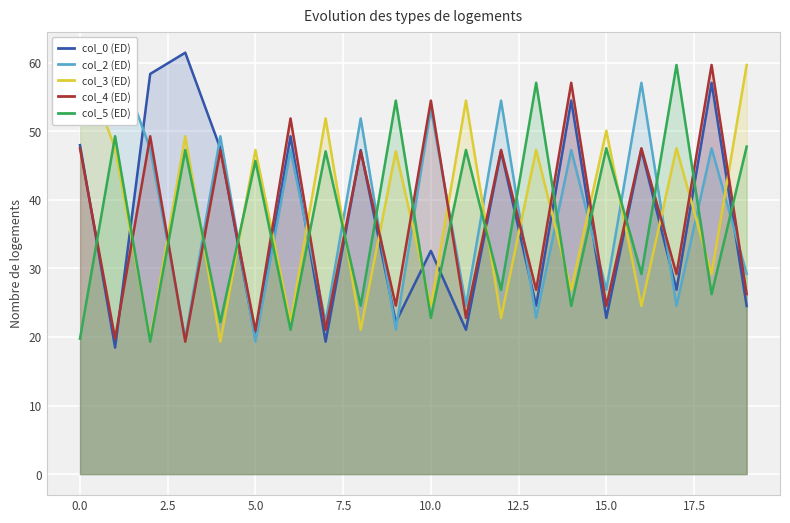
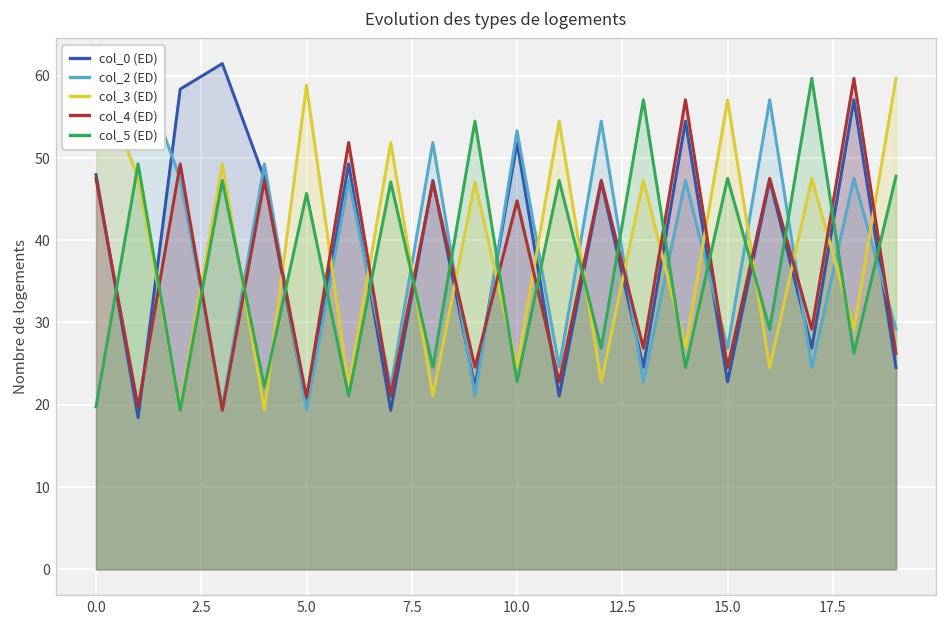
col_3 (ED), 5.0: 47 -> 59
col_0 (ED), 10.0: 33 -> 52
col_4 (ED), 10.0: 54 -> 45
col_3 (ED), 15.0: 50 -> 57
